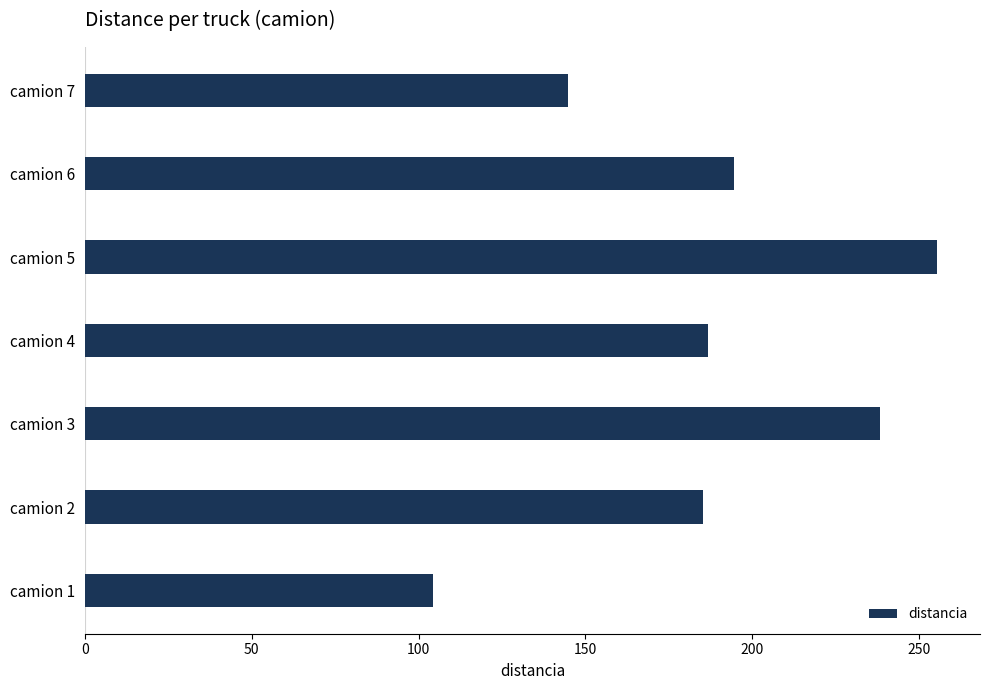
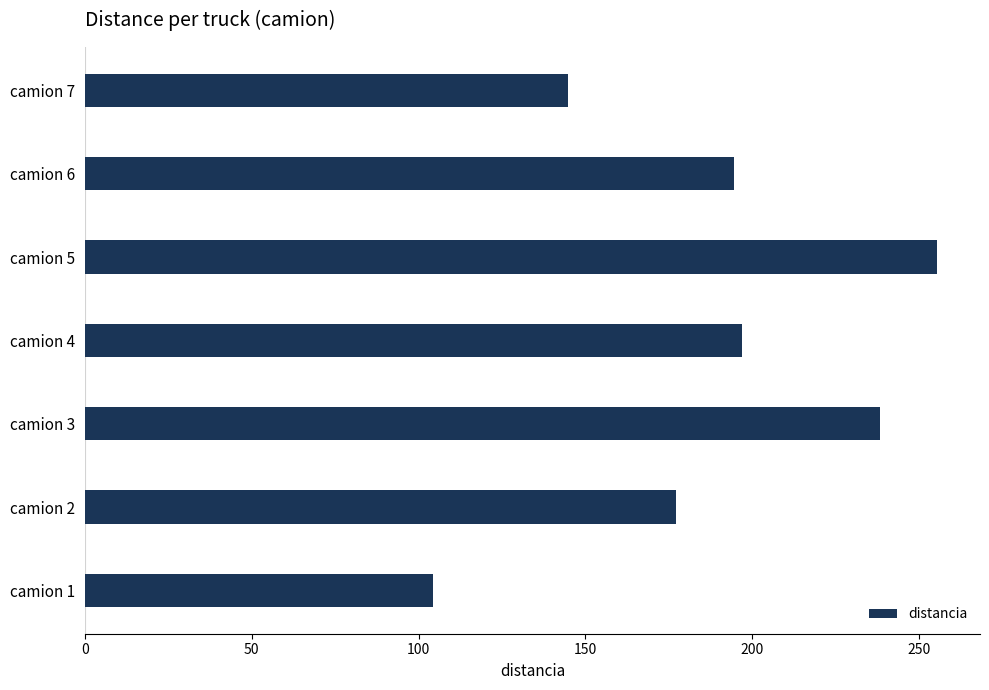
camion 4: 187 -> 197
camion 2: 185 -> 177
